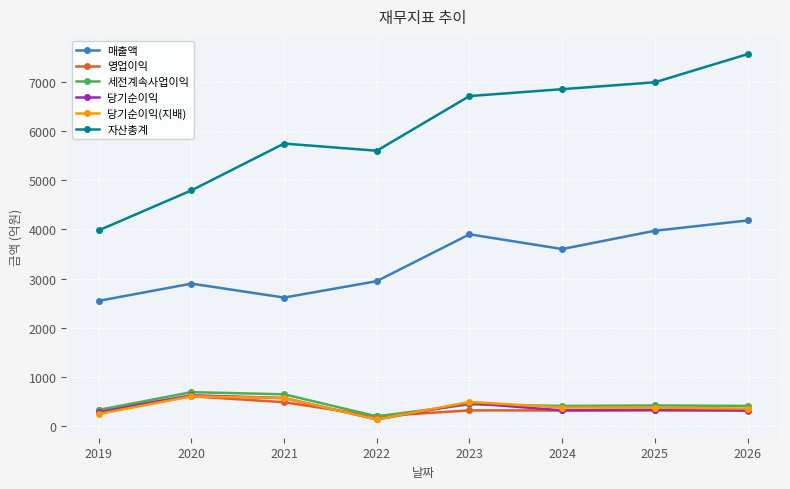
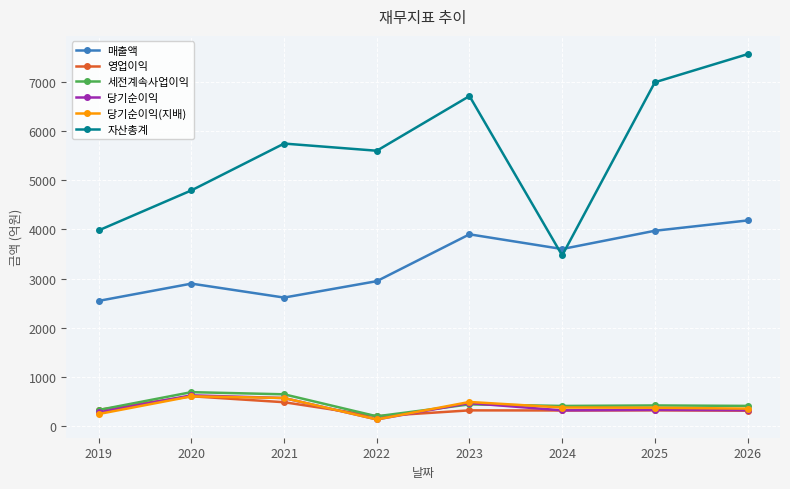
자산총계, 2024: 6900 -> 3500
